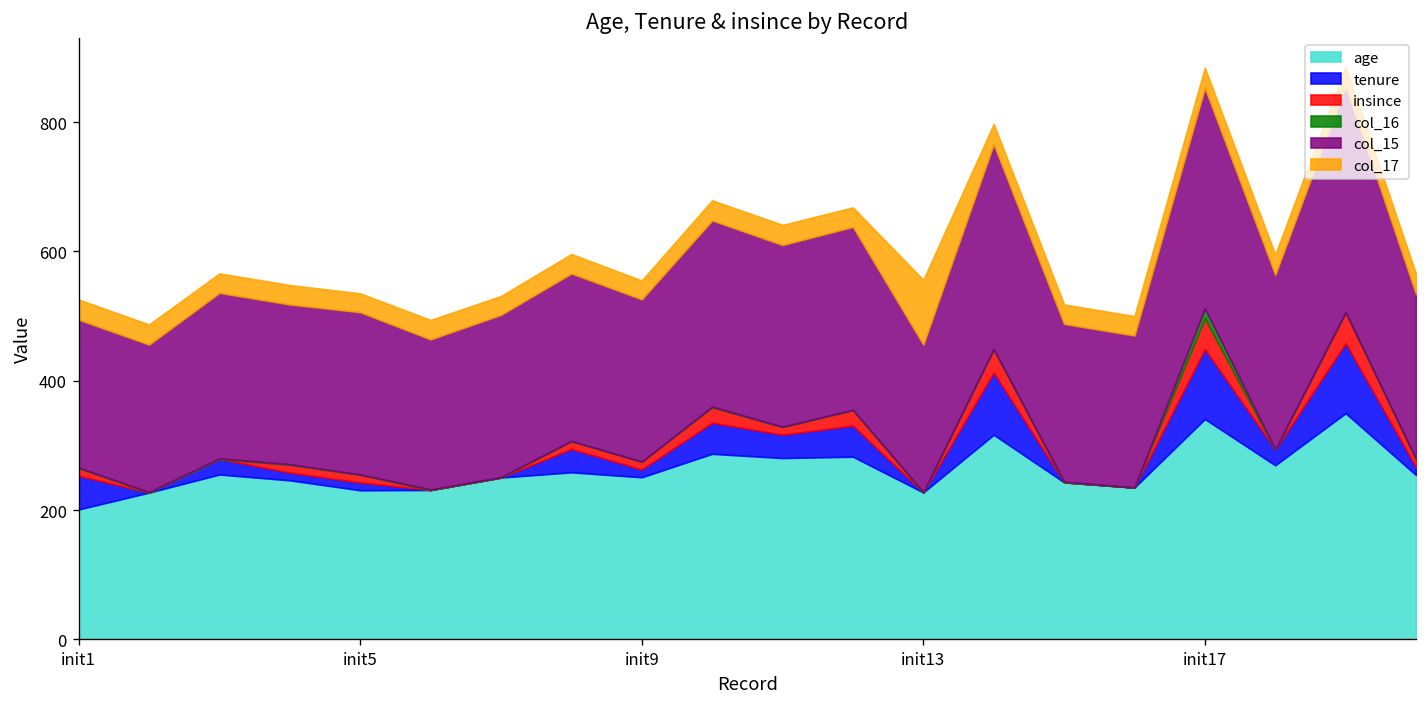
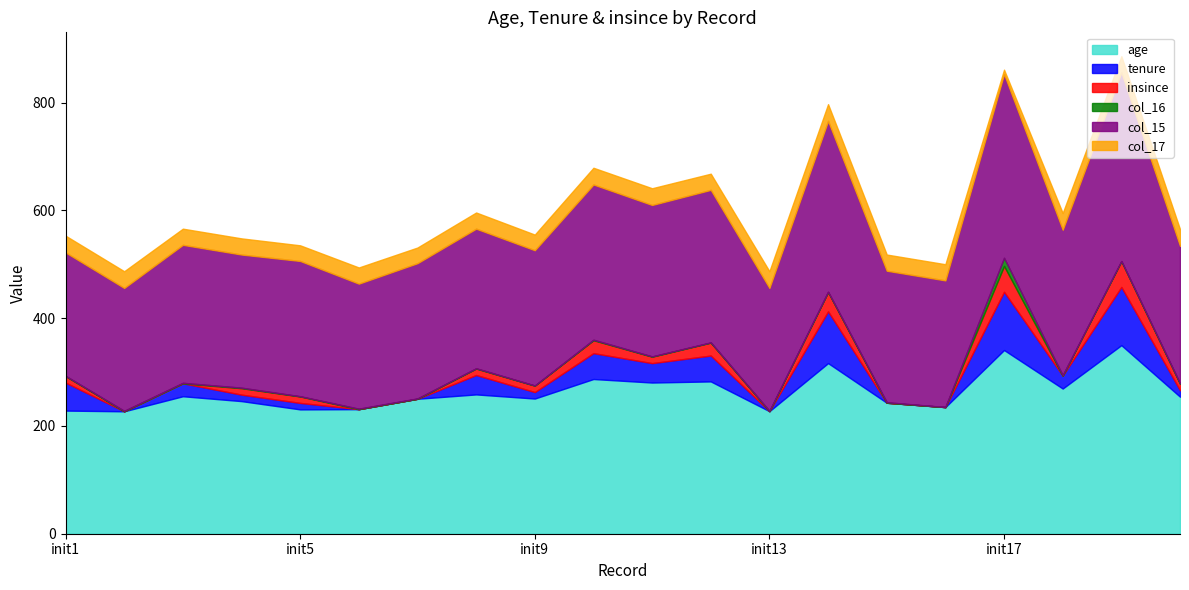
age, init1: 200 -> 230
col_17, init13: 100 -> 30
col_17, init17: 30 -> 10
